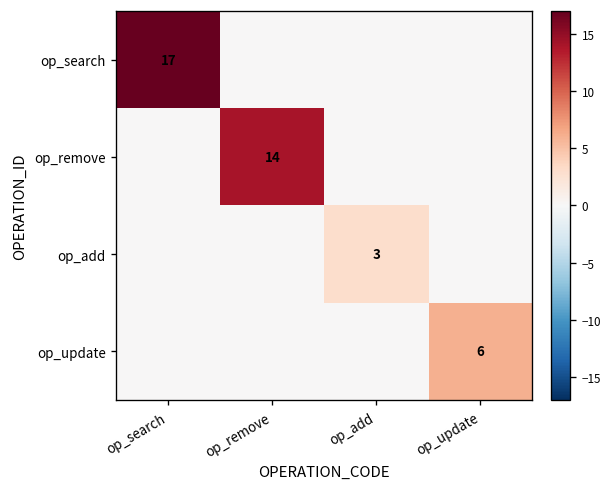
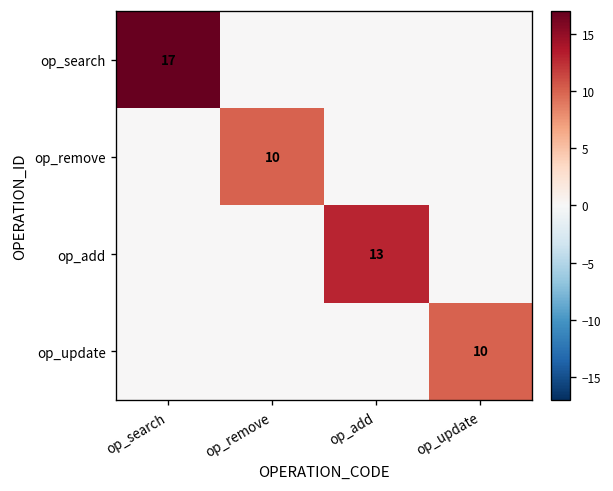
op_remove, op_remove: 14 -> 10
op_add, op_add: 3 -> 13
op_update, op_update: 6 -> 10
